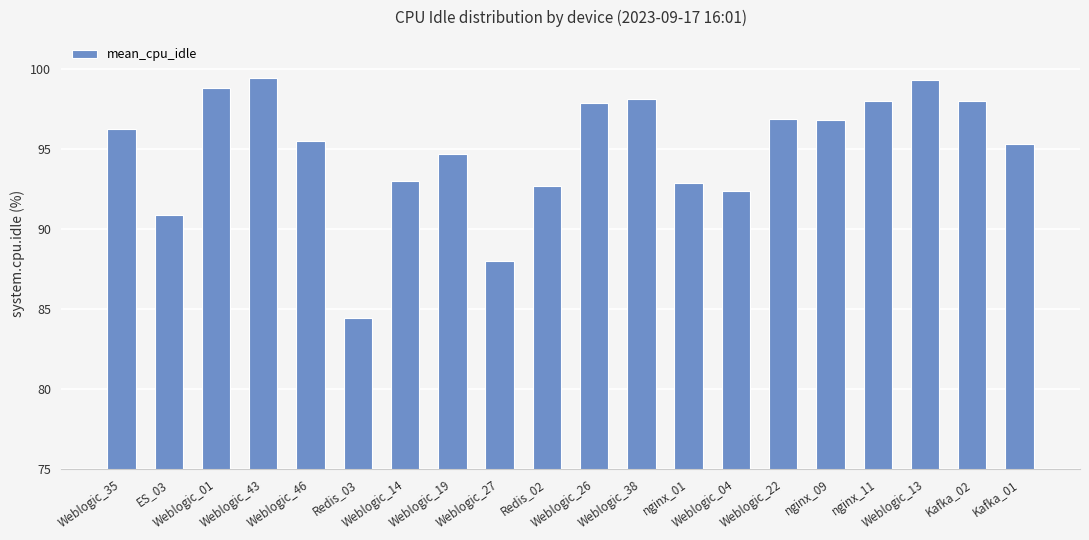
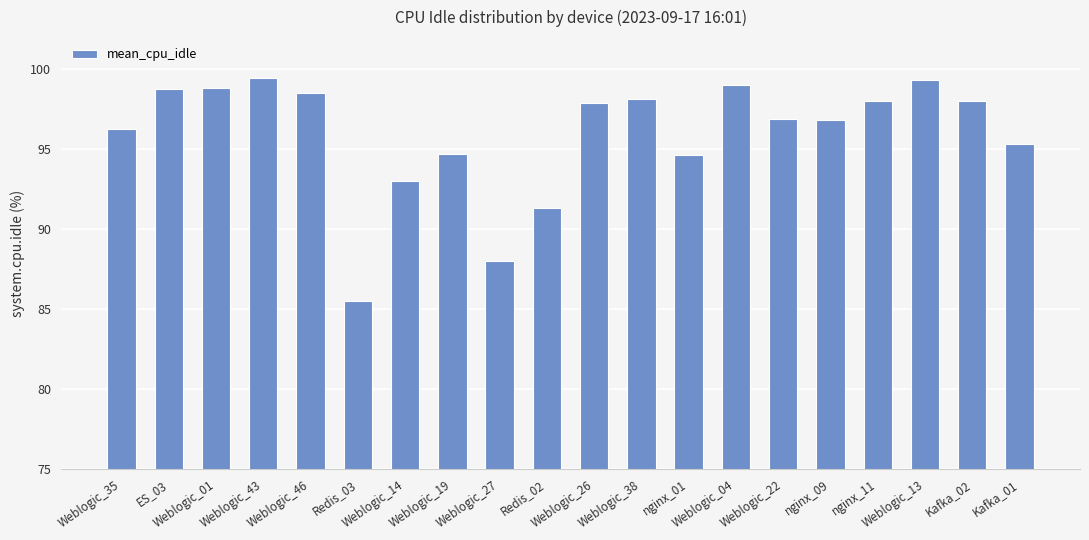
ES_03: 90.9 -> 98.8
Weblogic_46: 95.5 -> 98.5
Redis_03: 84.5 -> 85.5
Redis_02: 92.7 -> 91.3
nginx_01: 92.9 -> 94.7
Weblogic_04: 92.4 -> 99.0
